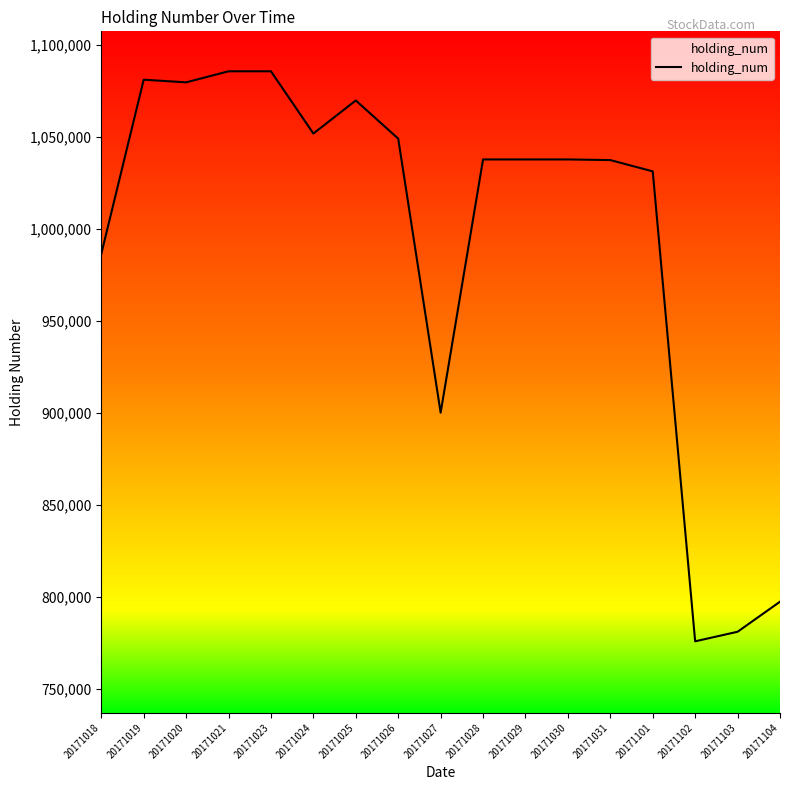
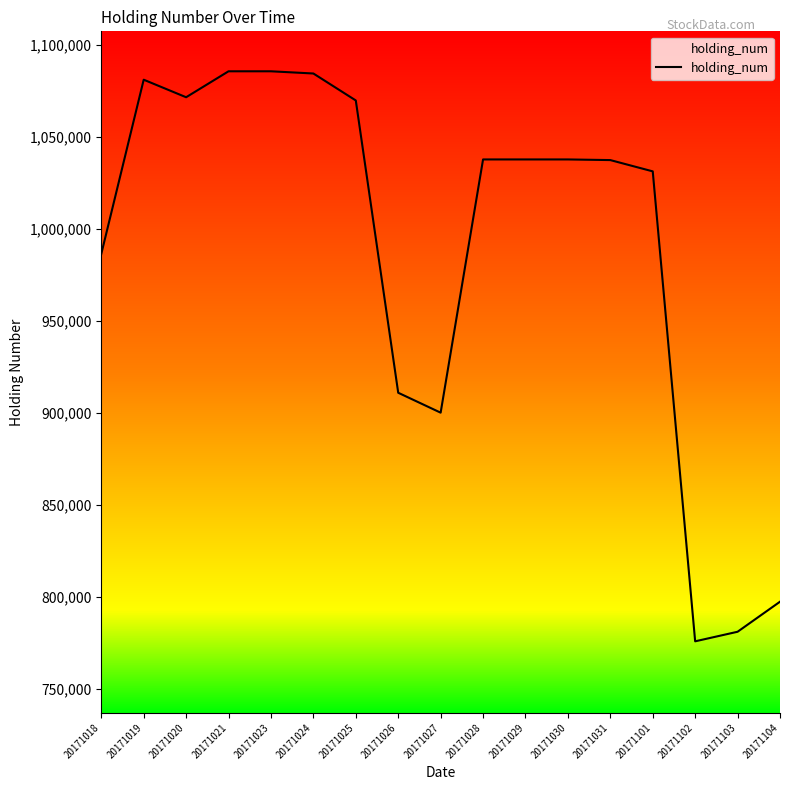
20171020: 1,080,000 -> 1,072,000
20171024: 1,052,000 -> 1,084,000
20171026: 1,049,000 -> 911,000
